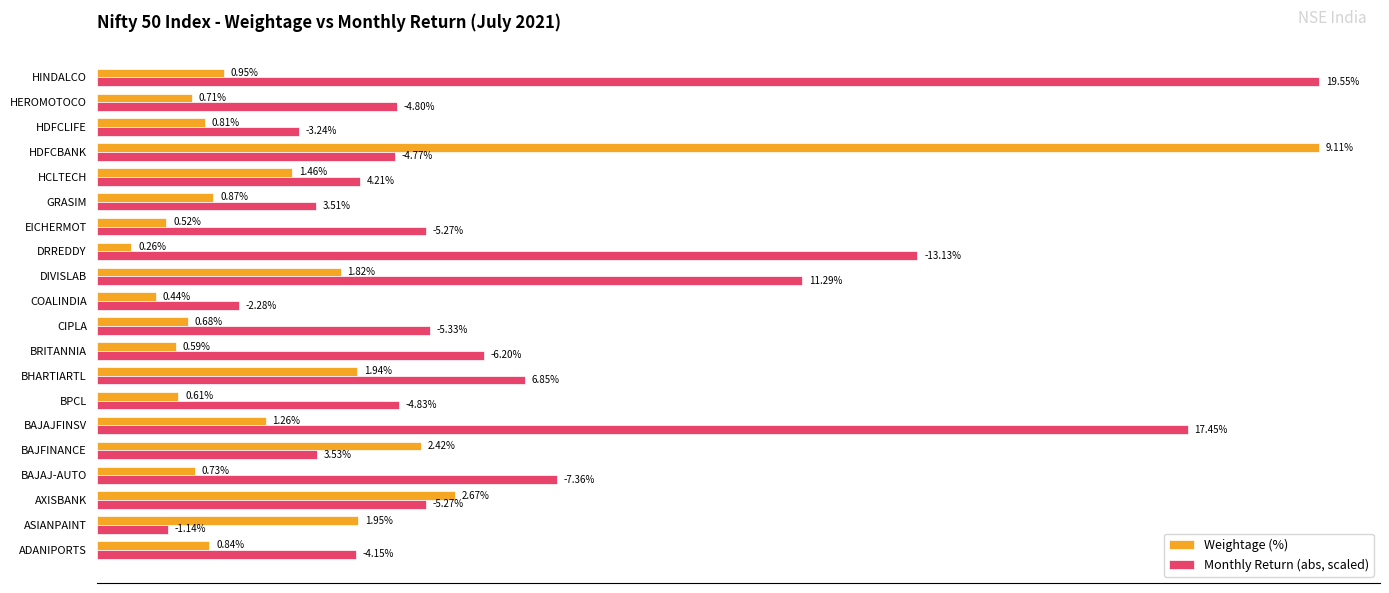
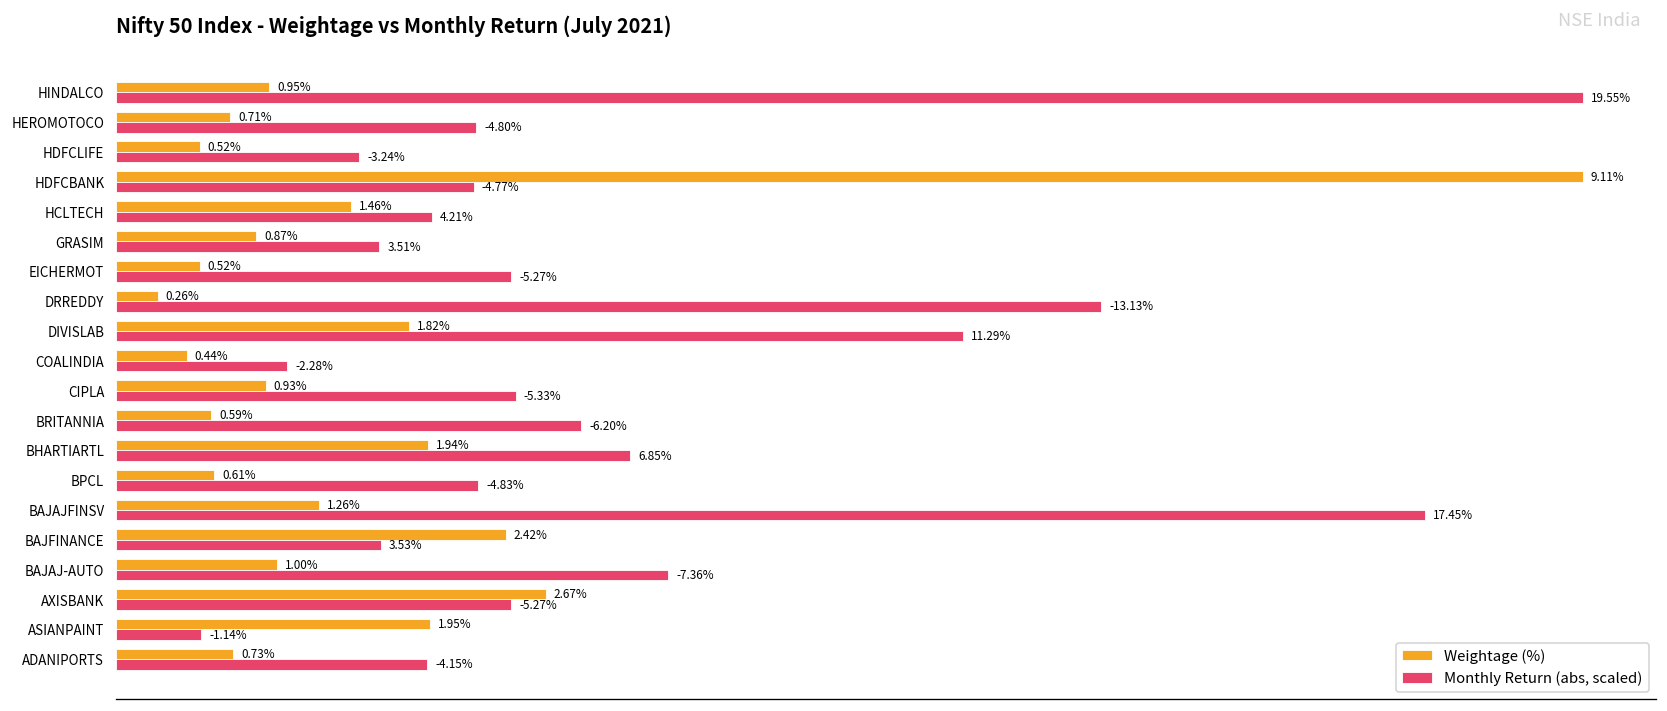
Weightage (%), HDFCLIFE: 0.81% -> 0.52%
Weightage (%), CIPLA: 0.68% -> 0.93%
Weightage (%), BAJAJ-AUTO: 0.73% -> 1.00%
Weightage (%), ADANIPORTS: 0.84% -> 0.73%
